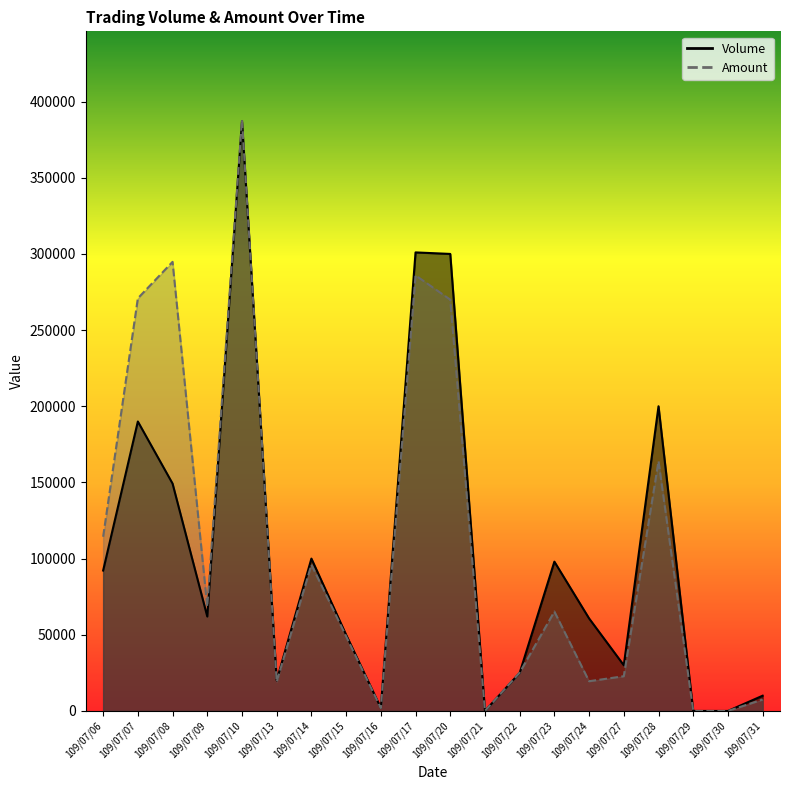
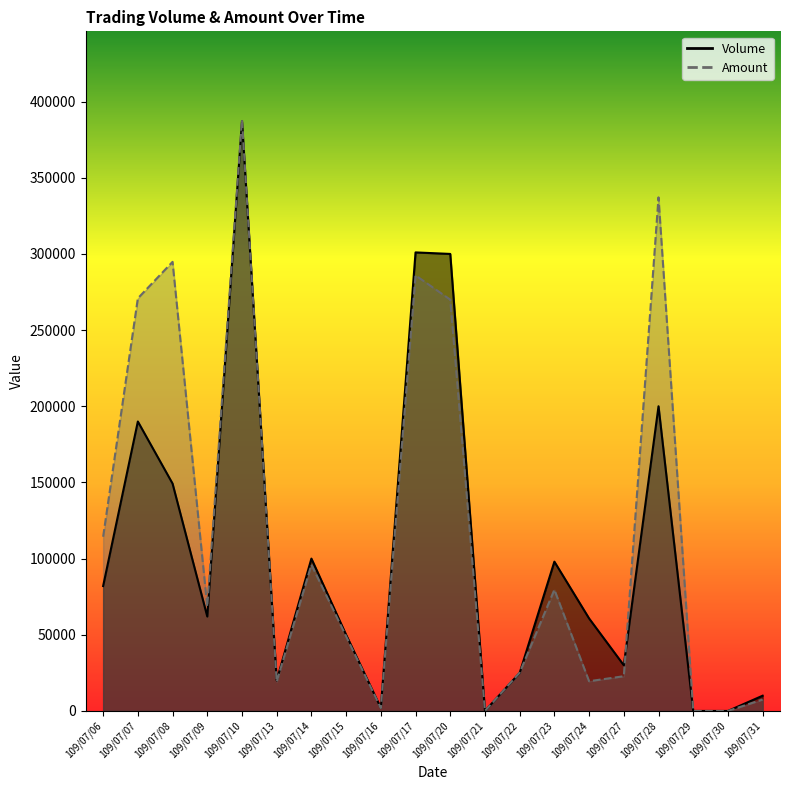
Volume, 109/07/06: 92000 -> 82000
Amount, 109/07/23: 65000 -> 80000
Amount, 109/07/28: 164000 -> 337000
